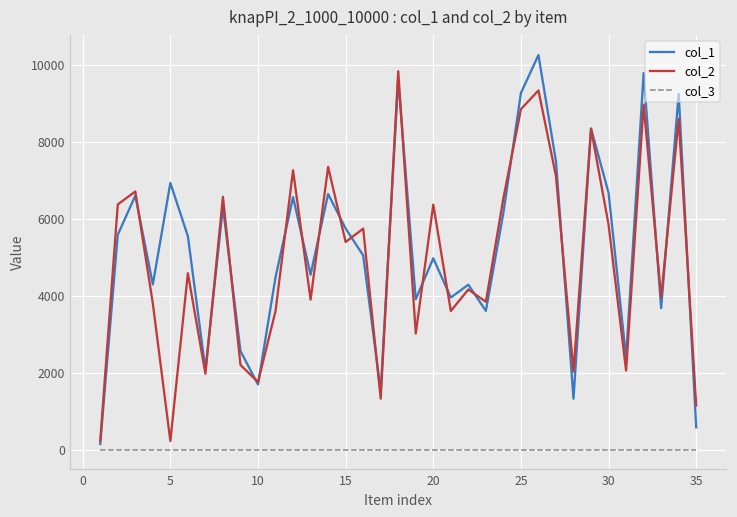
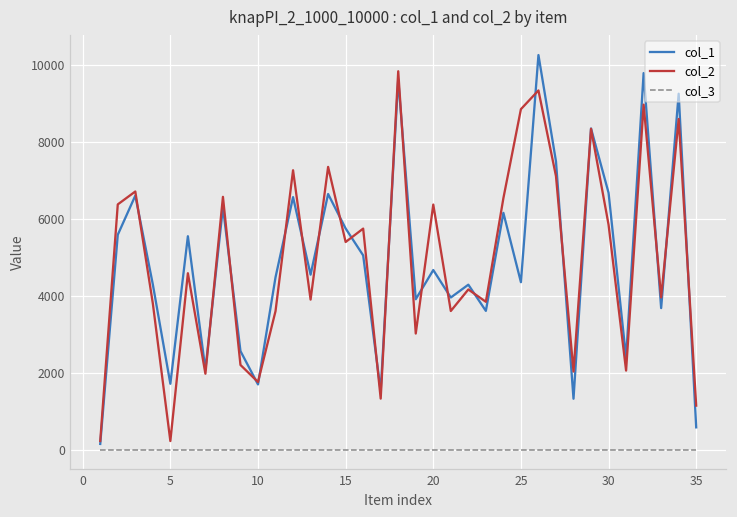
col_1, 5: 6900 -> 1700
col_1, 20: 5000 -> 4700
col_1, 25: 9300 -> 4400
